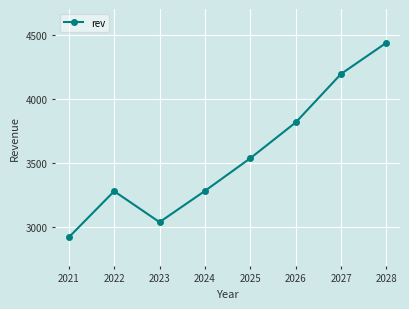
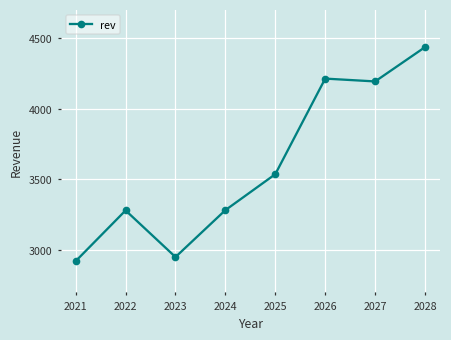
2023: 3040 -> 2950
2026: 3820 -> 4210
